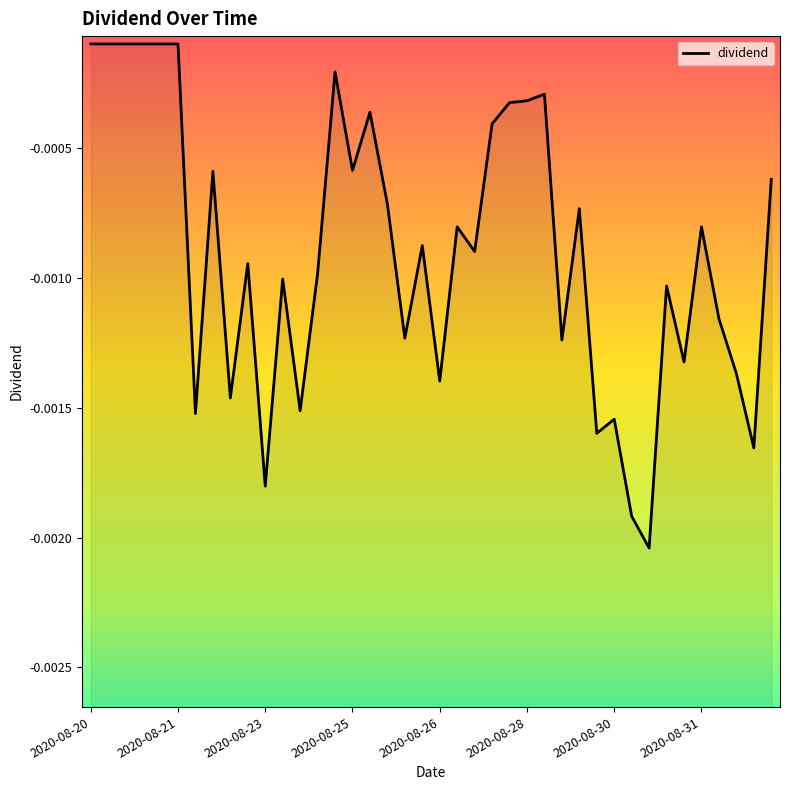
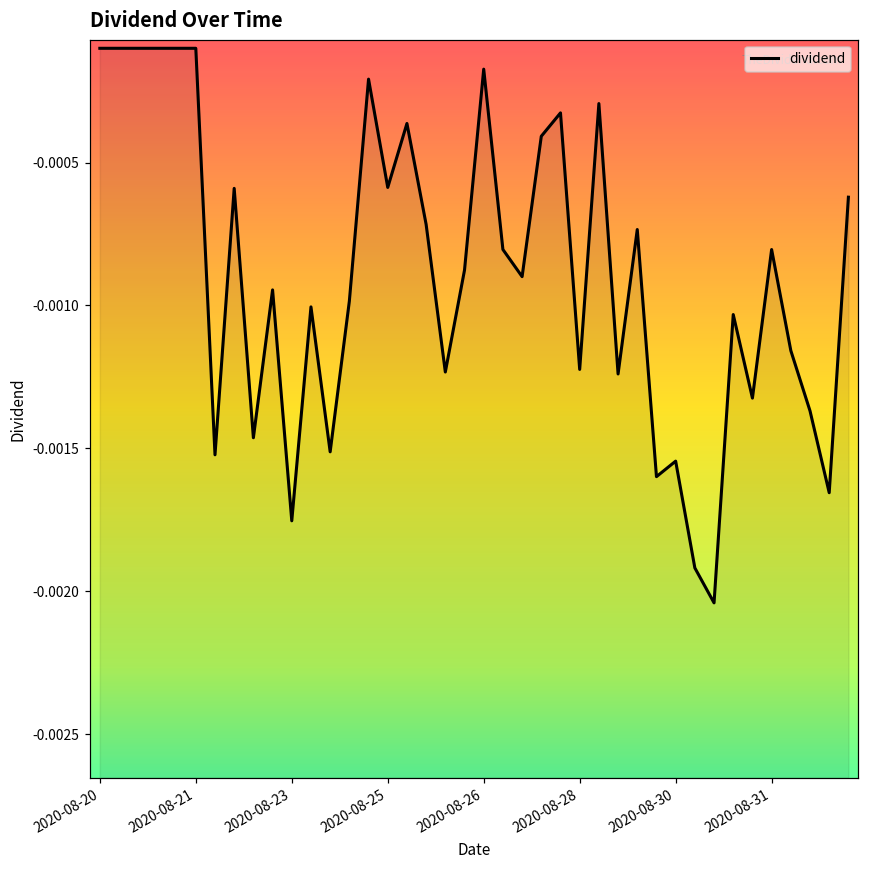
2020-08-23: -0.00180 -> -0.00175
2020-08-26: -0.00140 -> -0.00017
2020-08-28: -0.00032 -> -0.00122
